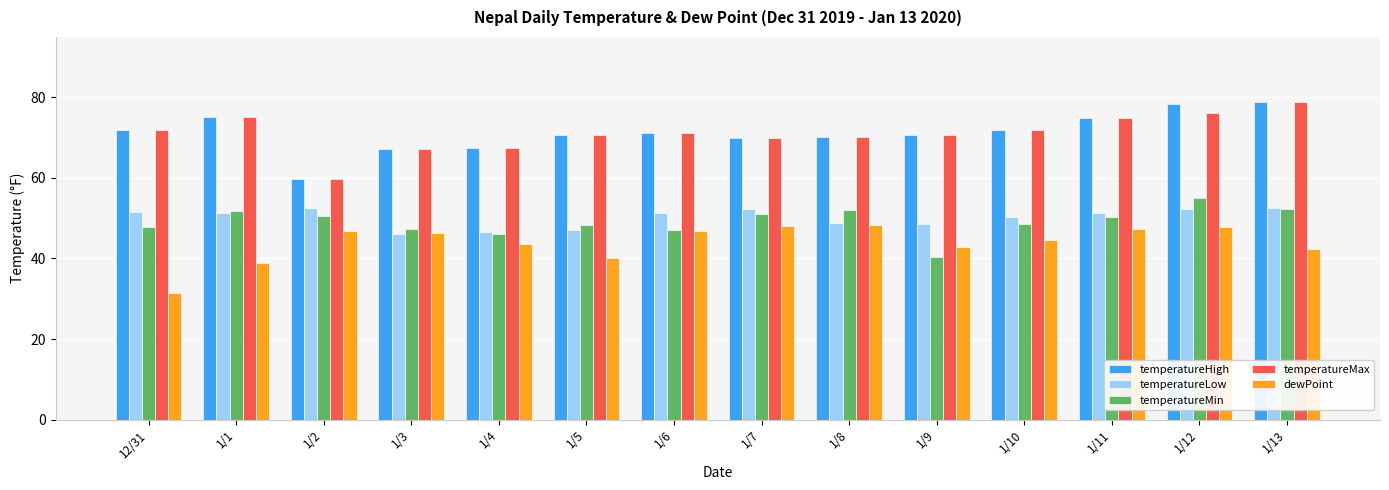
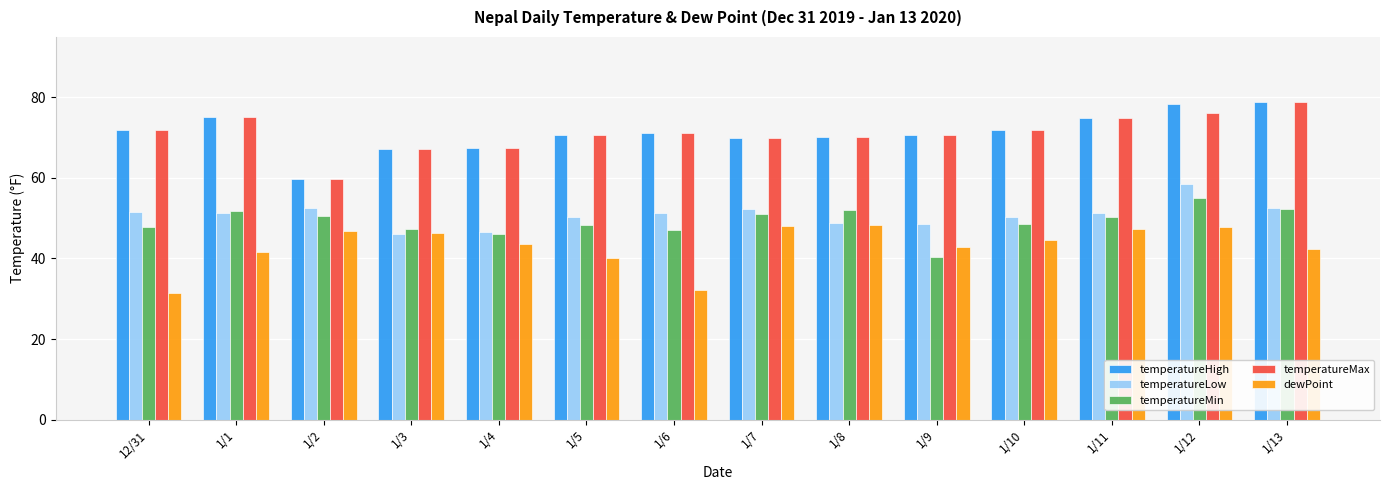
dewPoint, 1/1: 39 -> 42
temperatureLow, 1/5: 47 -> 50
dewPoint, 1/6: 47 -> 32
temperatureLow, 1/12: 52 -> 59
